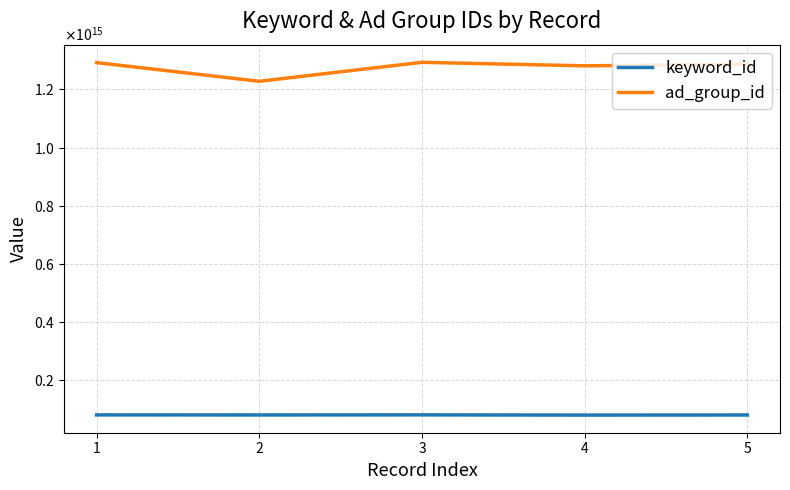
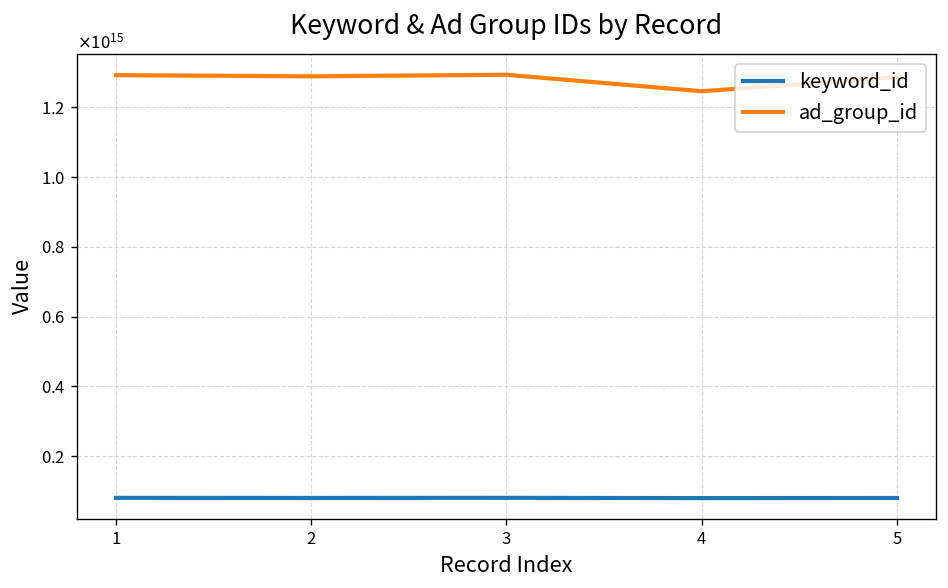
ad_group_id, 2: 1230000000000000 -> 1290000000000000
ad_group_id, 4: 1280000000000000 -> 1250000000000000
